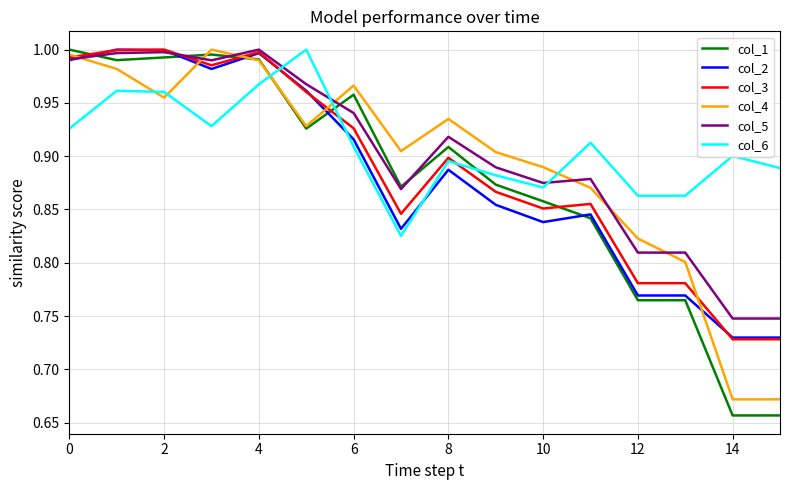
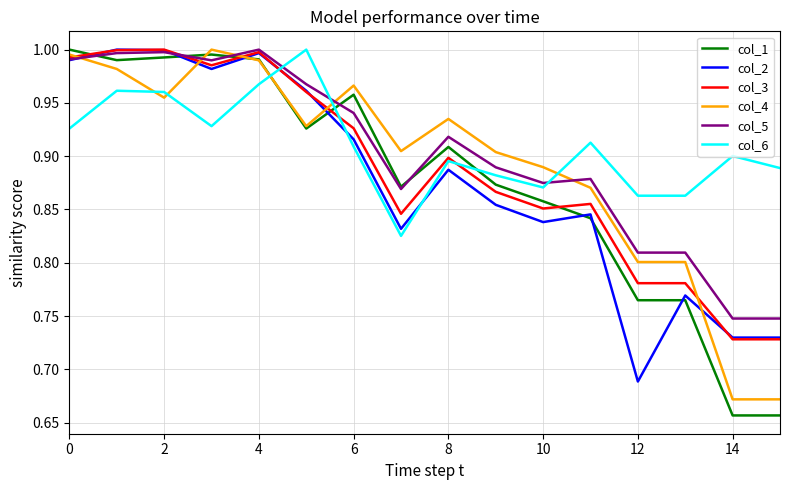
col_2, 12: 0.769 -> 0.689
col_4, 12: 0.823 -> 0.801
